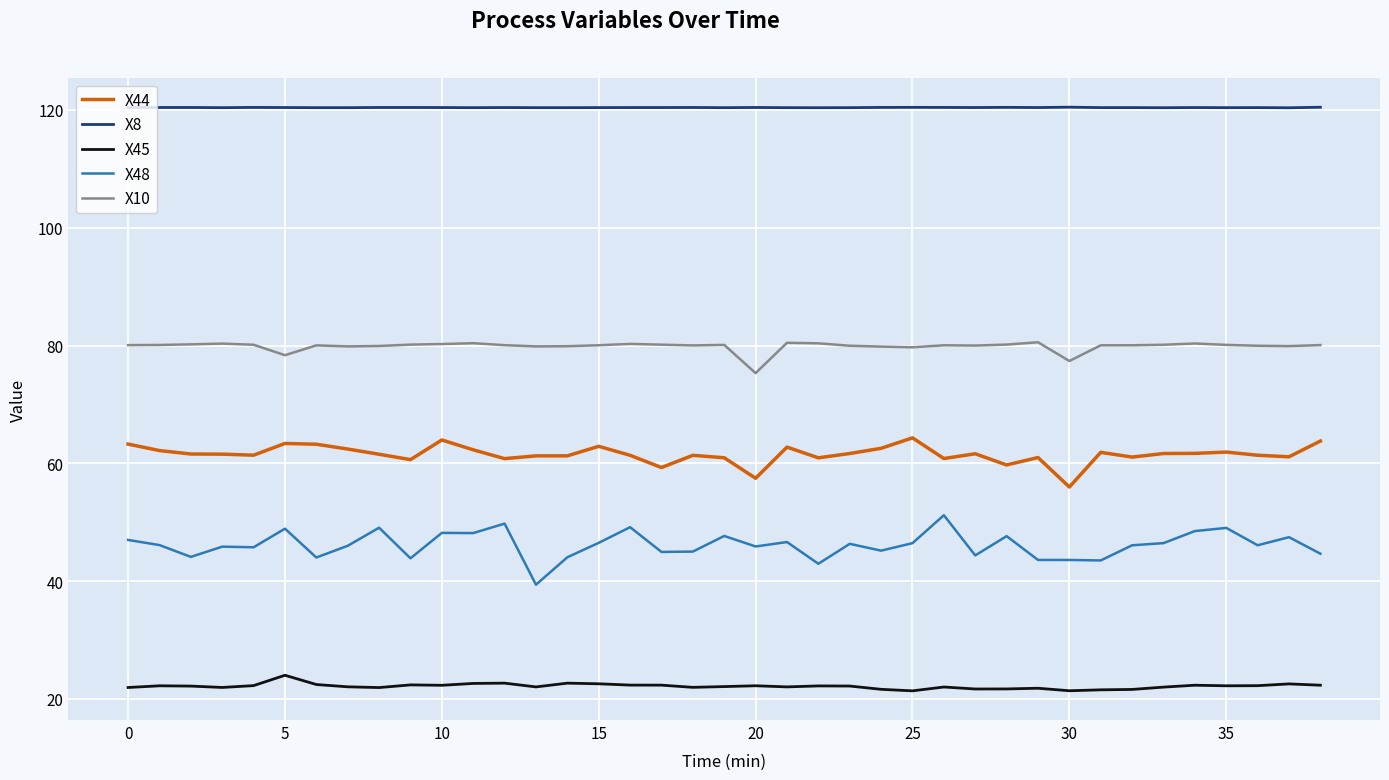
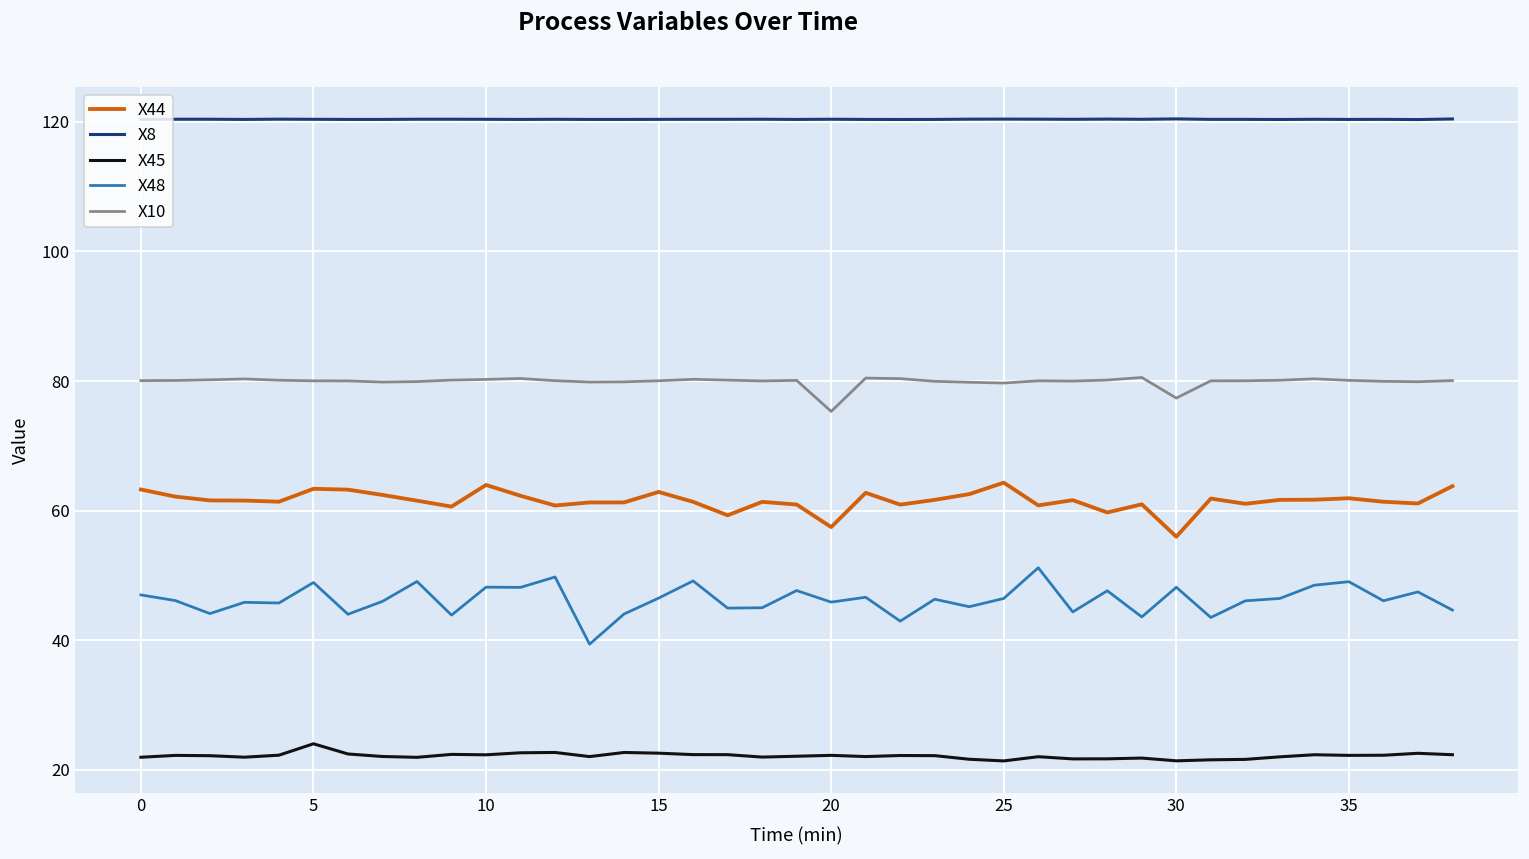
X10, 5: 78 -> 80
X48, 30: 44 -> 48
